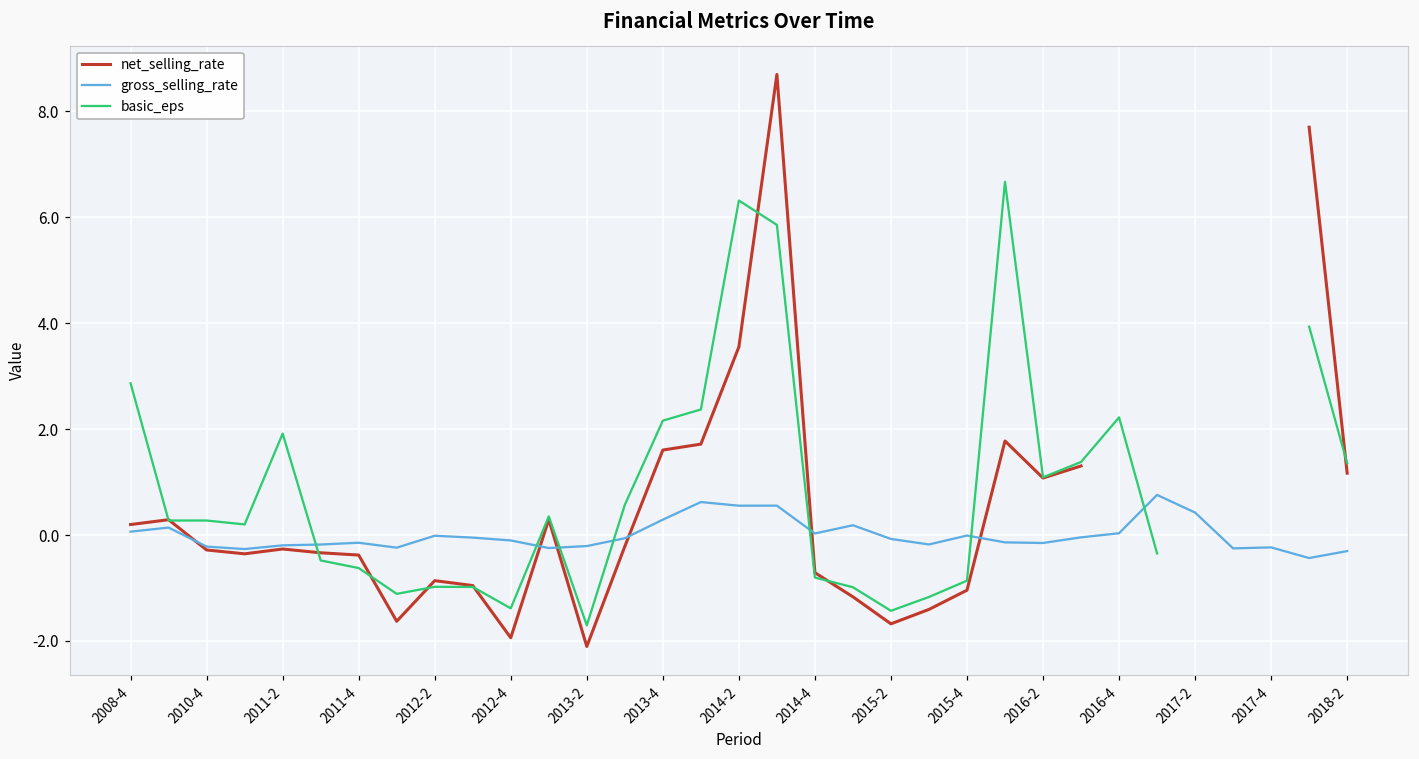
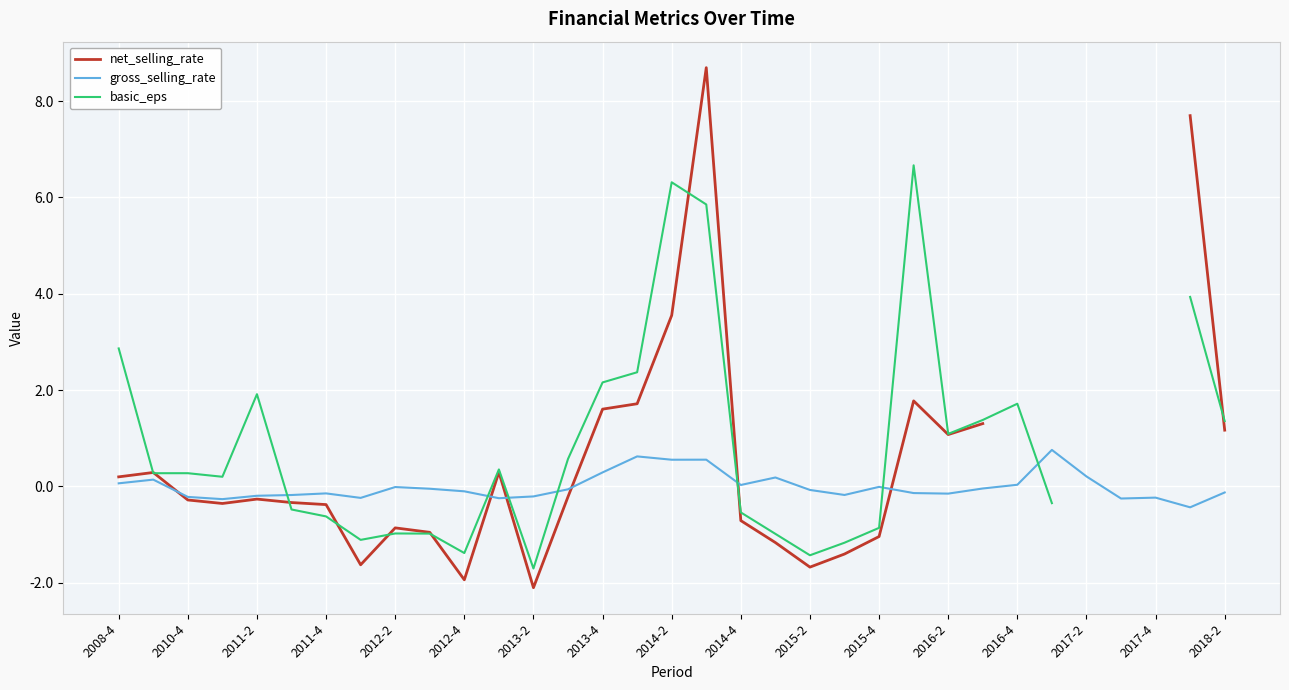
basic_eps, 2014-4: -0.8 -> -0.5
basic_eps, 2016-4: 2.2 -> 1.7
gross_selling_rate, 2017-2: 0.4 -> 0.2
gross_selling_rate, 2018-2: -0.3 -> -0.1
